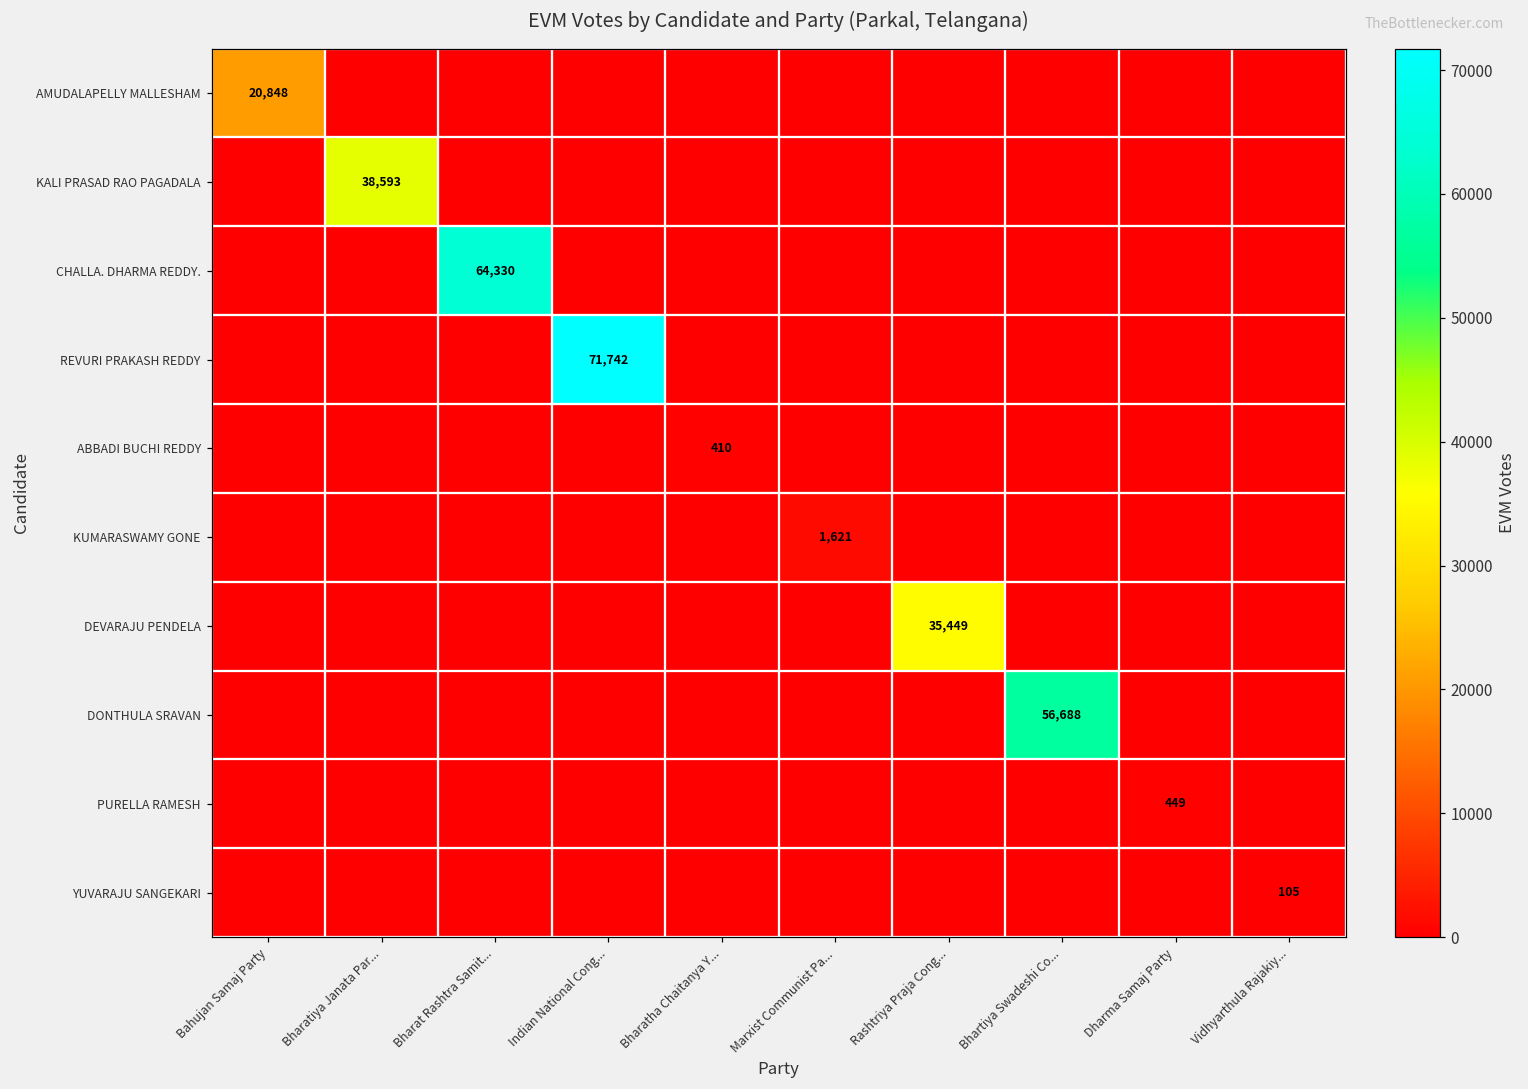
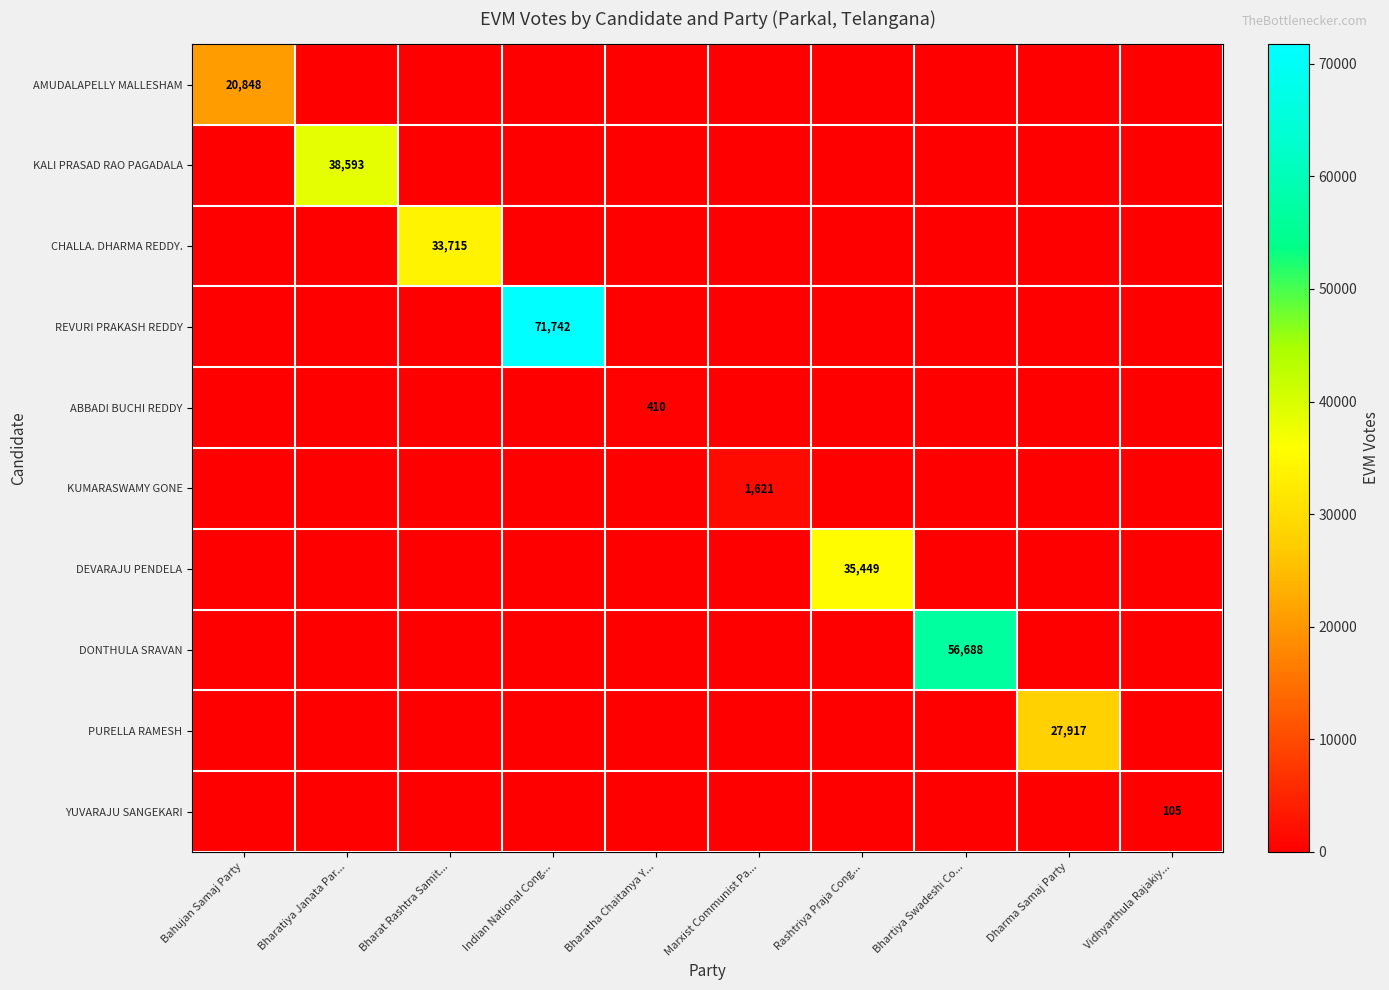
CHALLA. DHARMA REDDY., Bharat Rashtra Samit...: 64,330 -> 33,715
PURELLA RAMESH, Dharma Samaj Party: 449 -> 27,917
